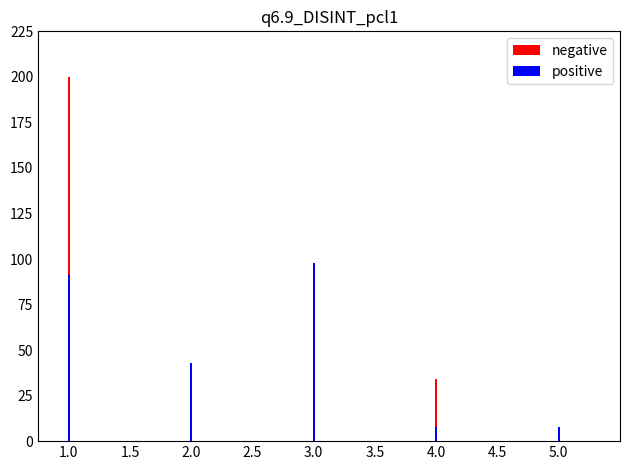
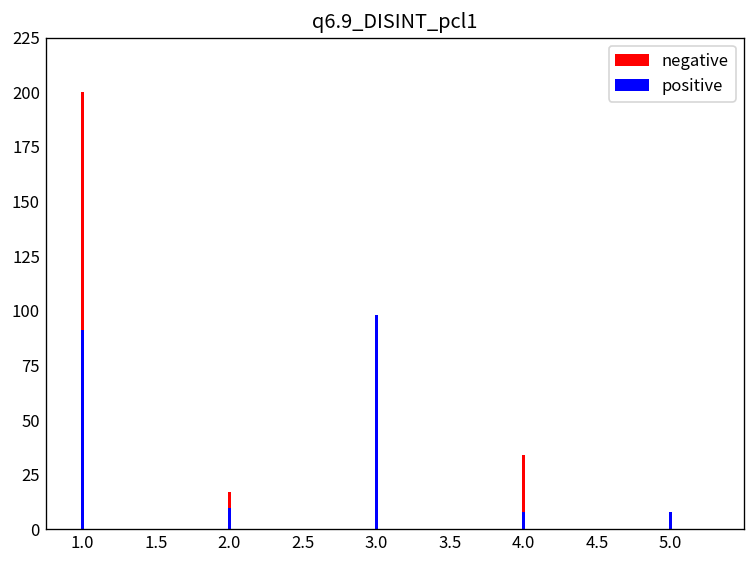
positive, 2.0: 43 -> 10
